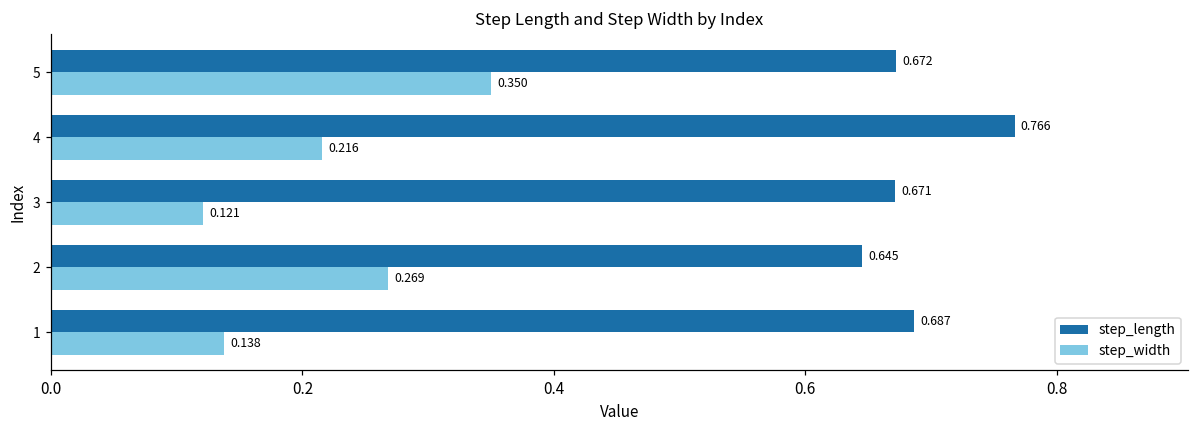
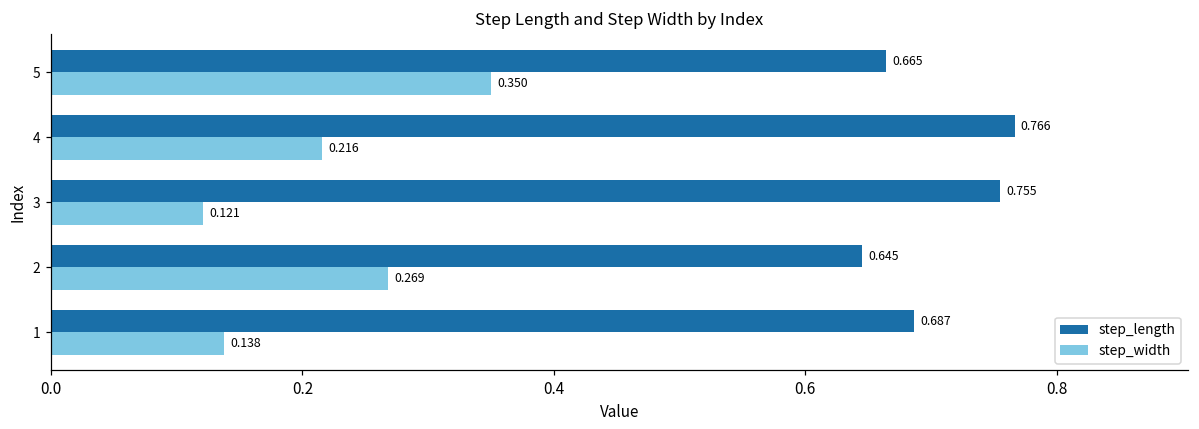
step_length, 5: 0.672 -> 0.665
step_length, 3: 0.671 -> 0.755
